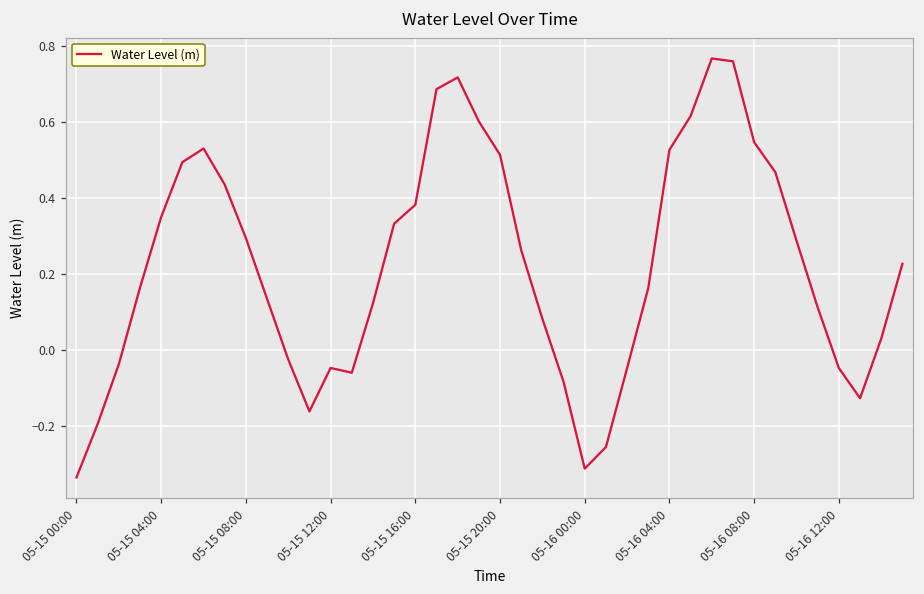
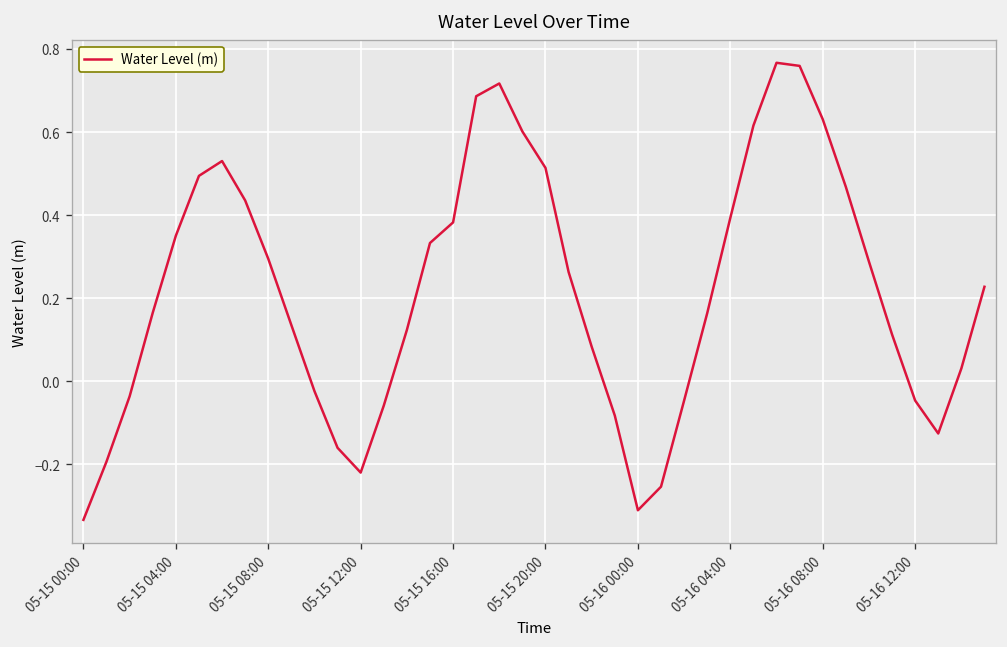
05-15 12:00: -0.05 -> -0.22
05-16 04:00: 0.53 -> 0.39
05-16 08:00: 0.55 -> 0.63
